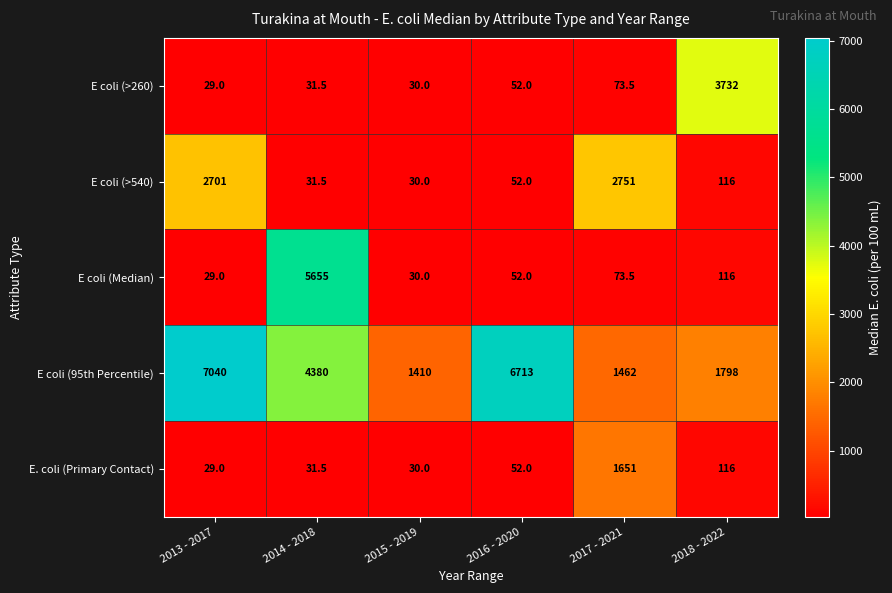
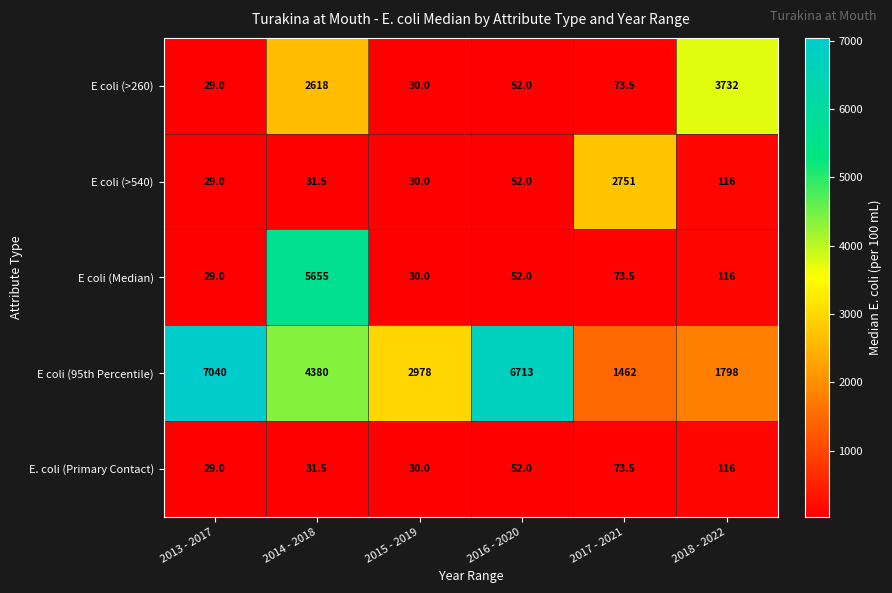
E coli (>260), 2014 - 2018: 31.5 -> 2618
E coli (>540), 2013 - 2017: 2701 -> 29.0
E coli (95th Percentile), 2015 - 2019: 1410 -> 2978
E. coli (Primary Contact), 2017 - 2021: 1651 -> 73.5
